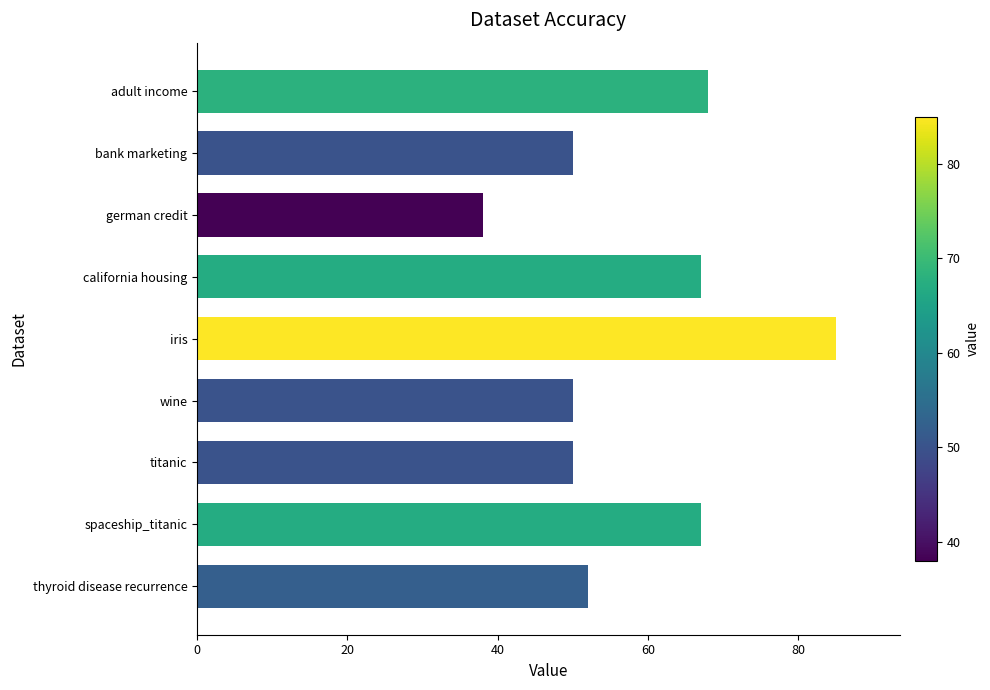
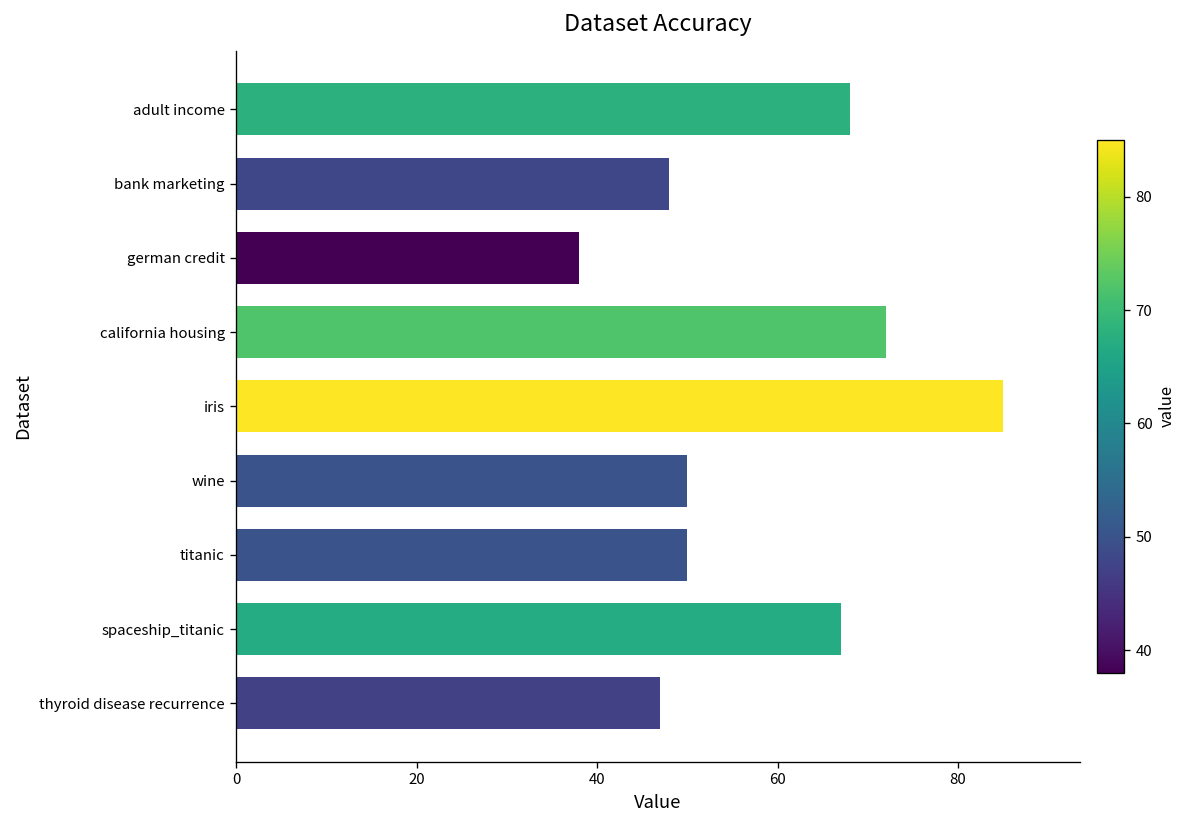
bank marketing: 50 -> 48
california housing: 67 -> 72
thyroid disease recurrence: 52 -> 47
